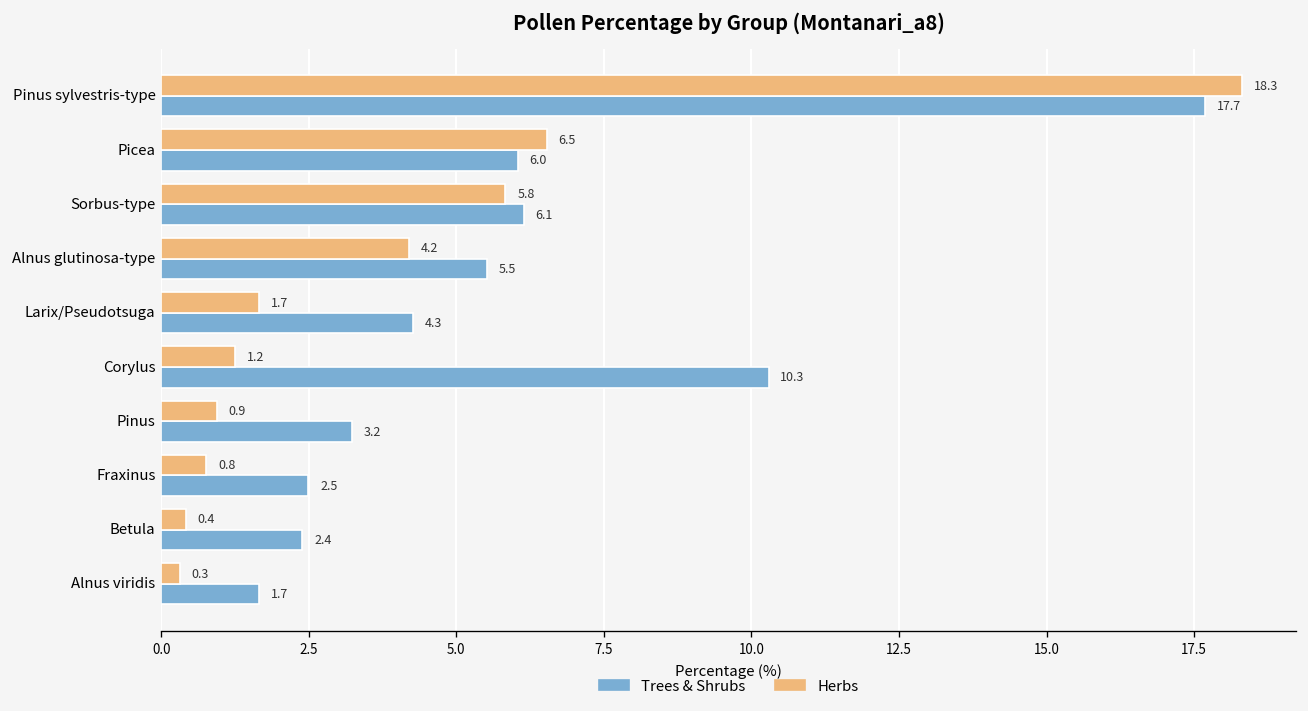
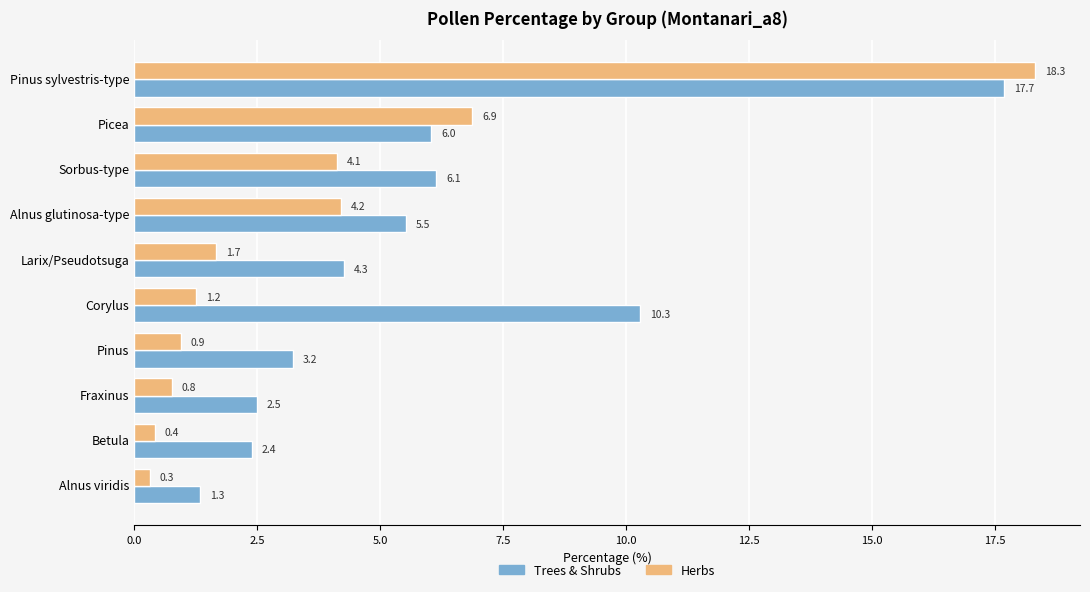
Herbs, Picea: 6.5 -> 6.9
Herbs, Sorbus-type: 5.8 -> 4.1
Trees & Shrubs, Alnus viridis: 1.7 -> 1.3
